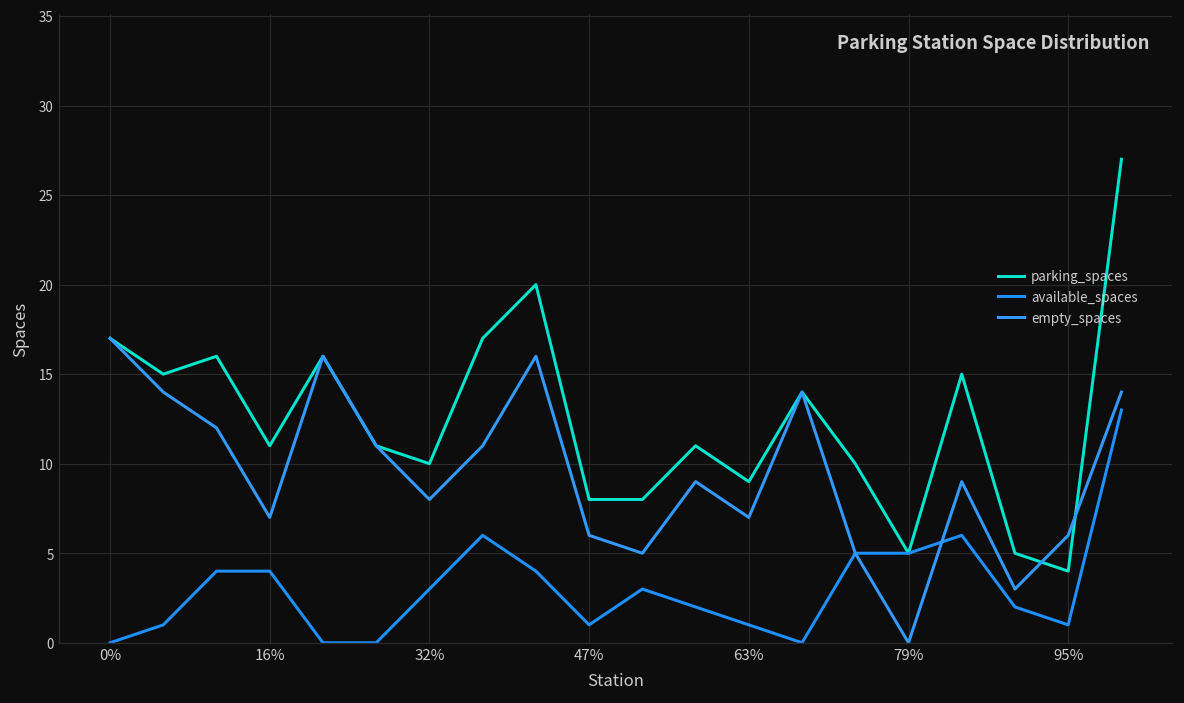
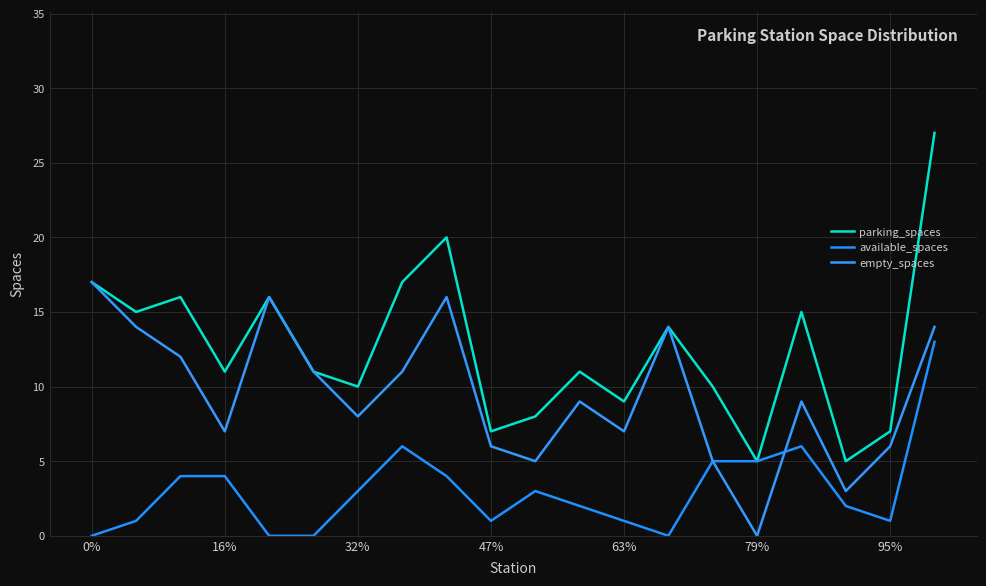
parking_spaces, 47%: 8 -> 7
parking_spaces, 95%: 4 -> 7
